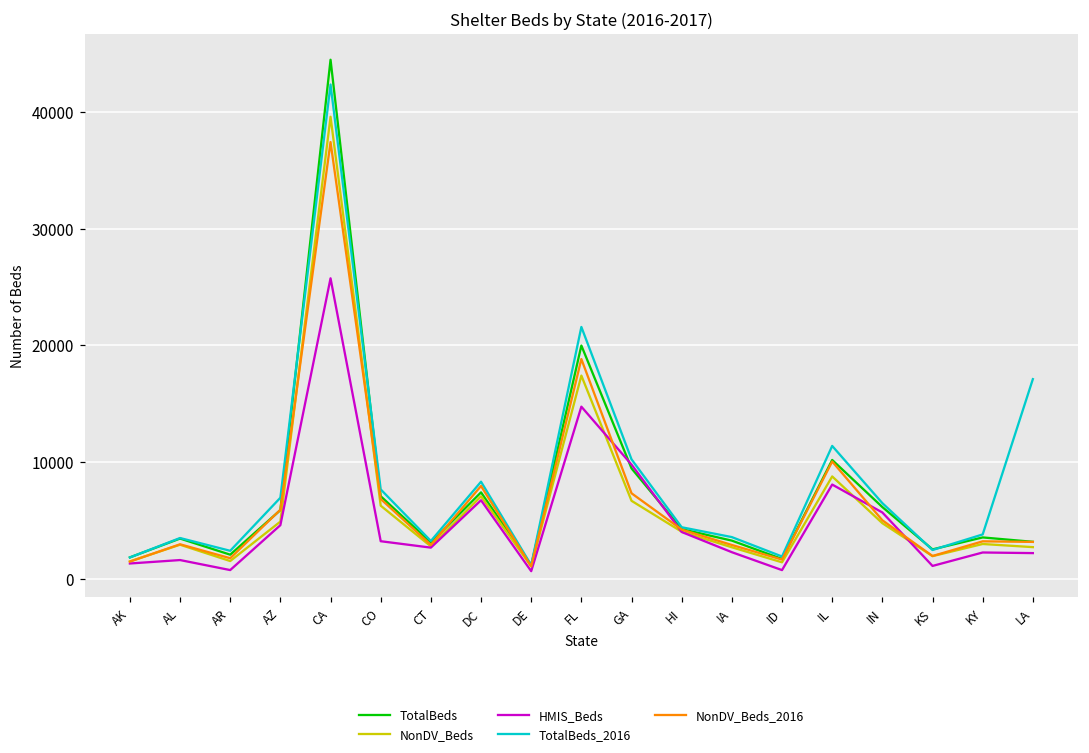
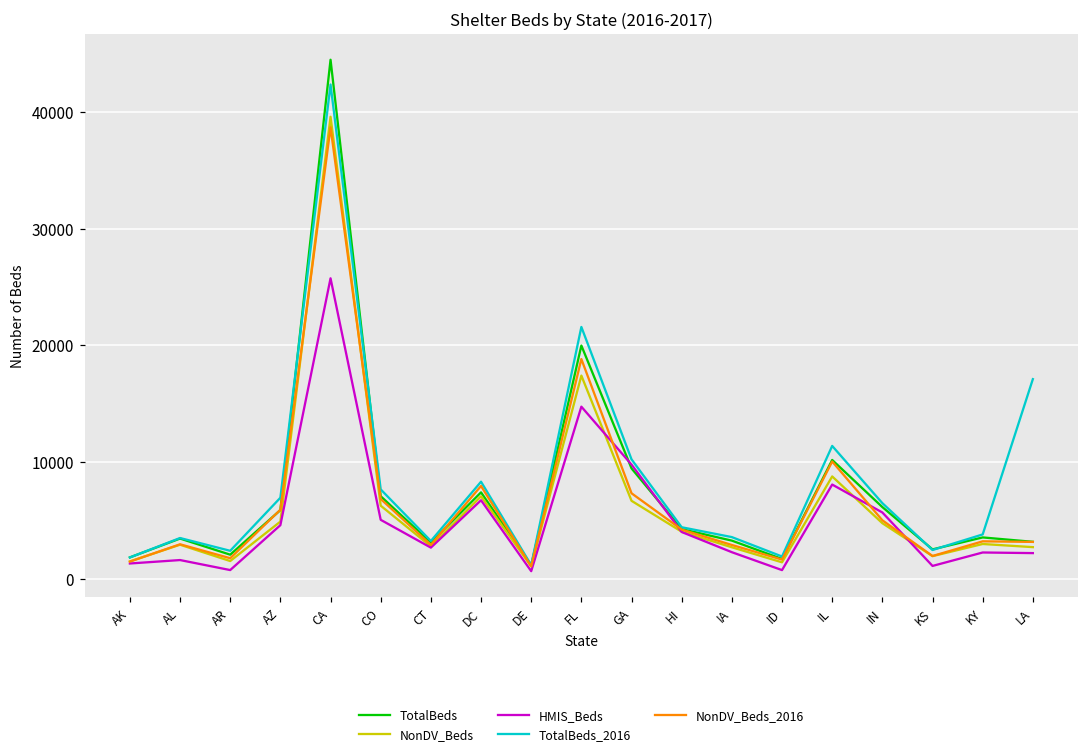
NonDV_Beds_2016, CA: 37400 -> 38700
HMIS_Beds, CO: 3200 -> 5000
